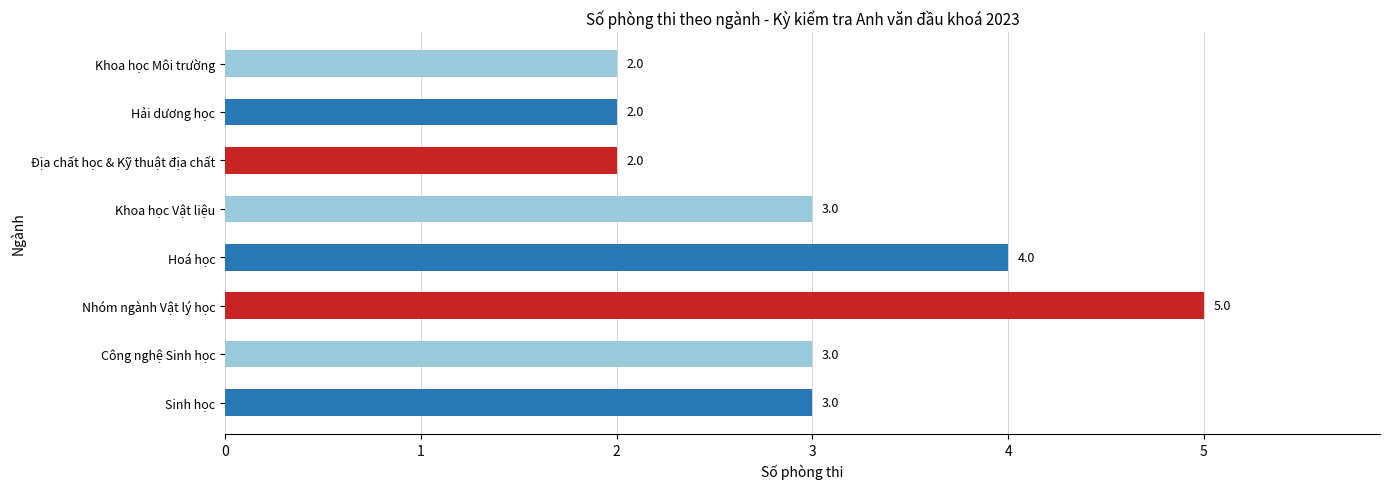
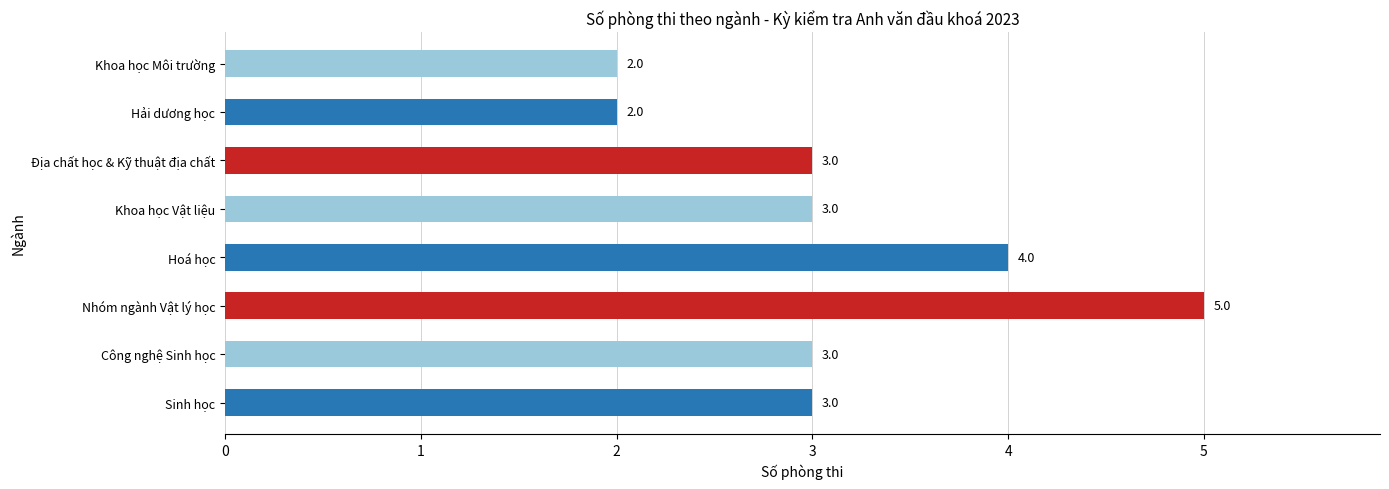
Địa chất học & Kỹ thuật địa chất: 2.0 -> 3.0
